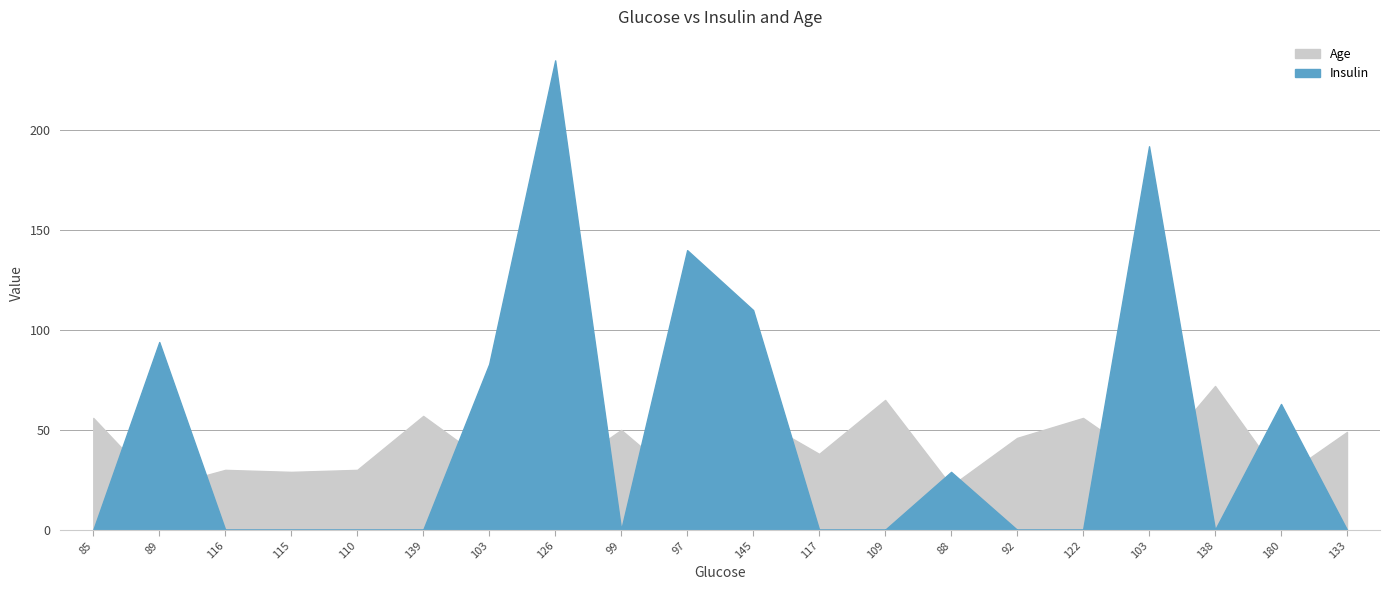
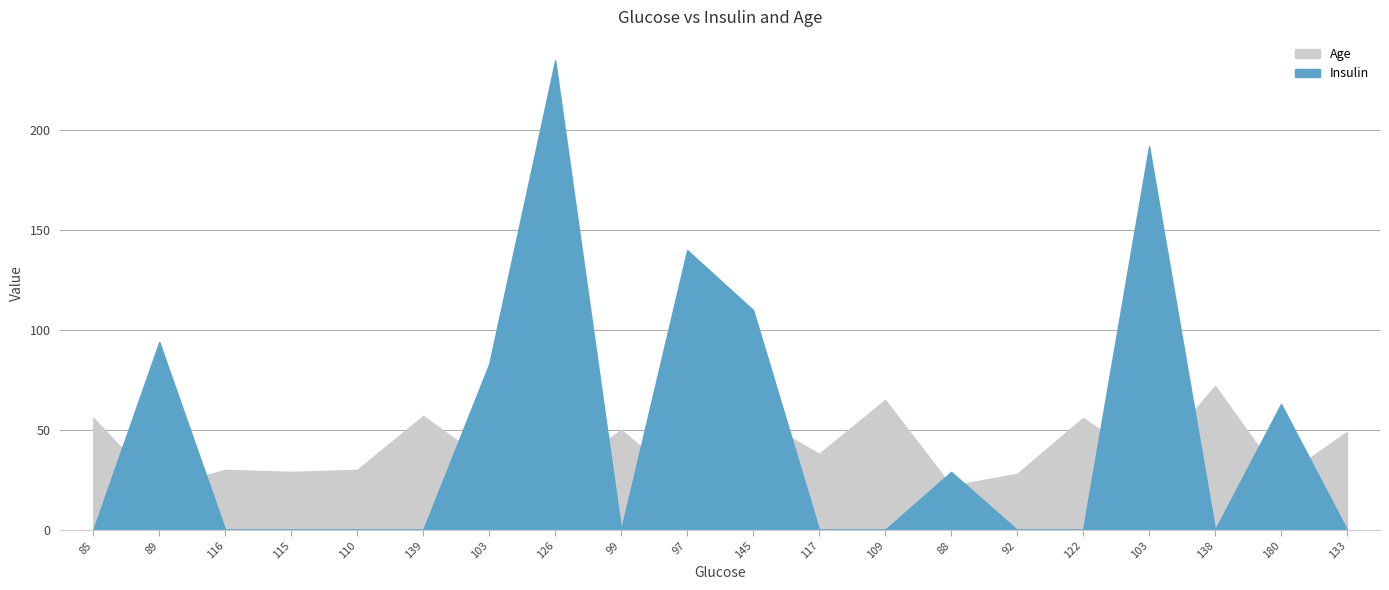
Age, 92: 46 -> 28
